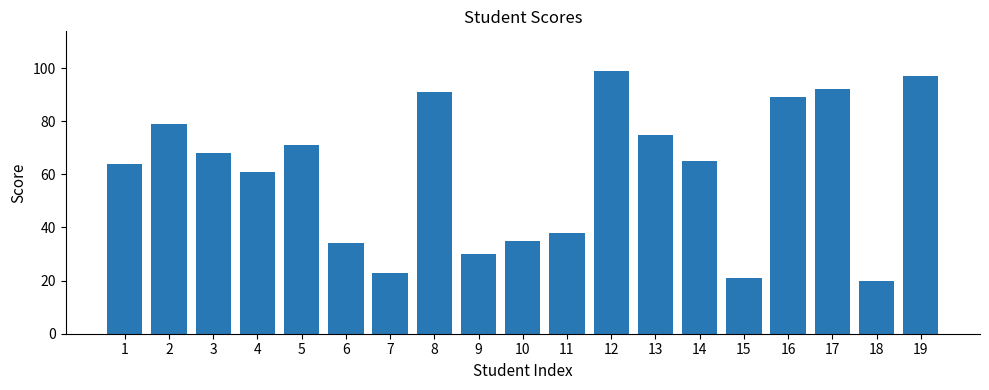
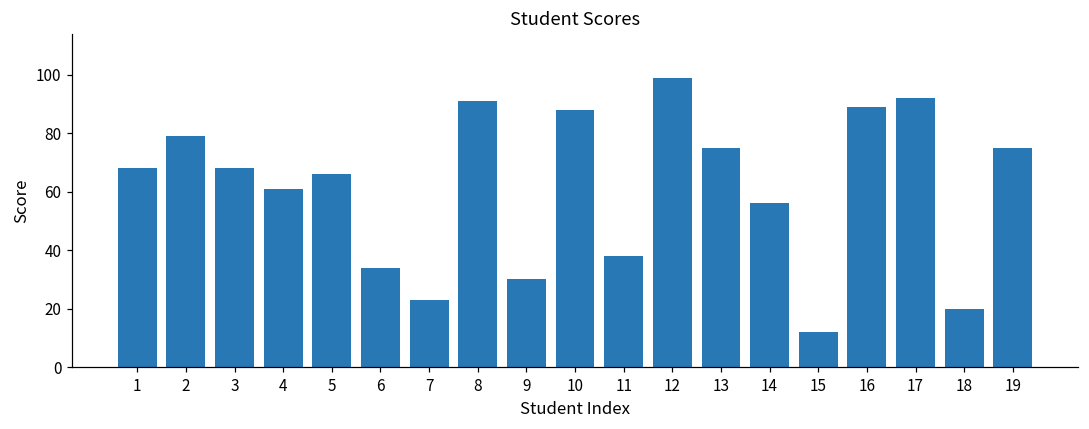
1: 64 -> 68
5: 71 -> 66
10: 35 -> 88
14: 65 -> 56
15: 21 -> 12
19: 97 -> 75
